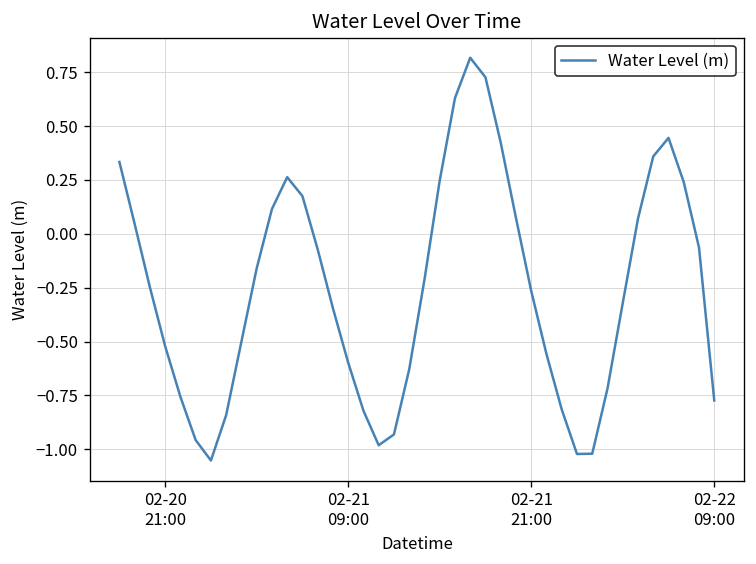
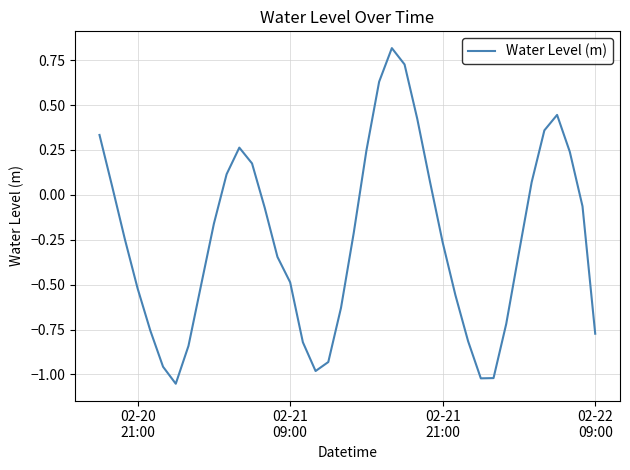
02-21 09:00: -0.60 -> -0.49
